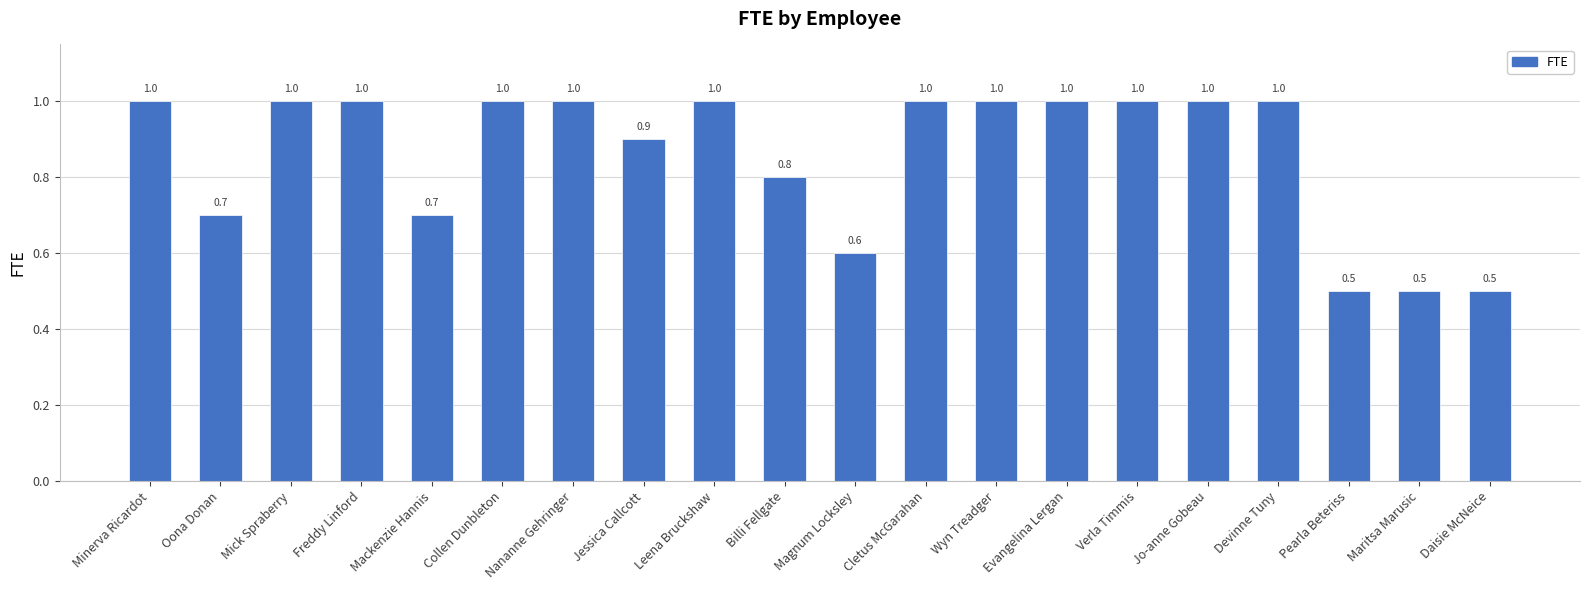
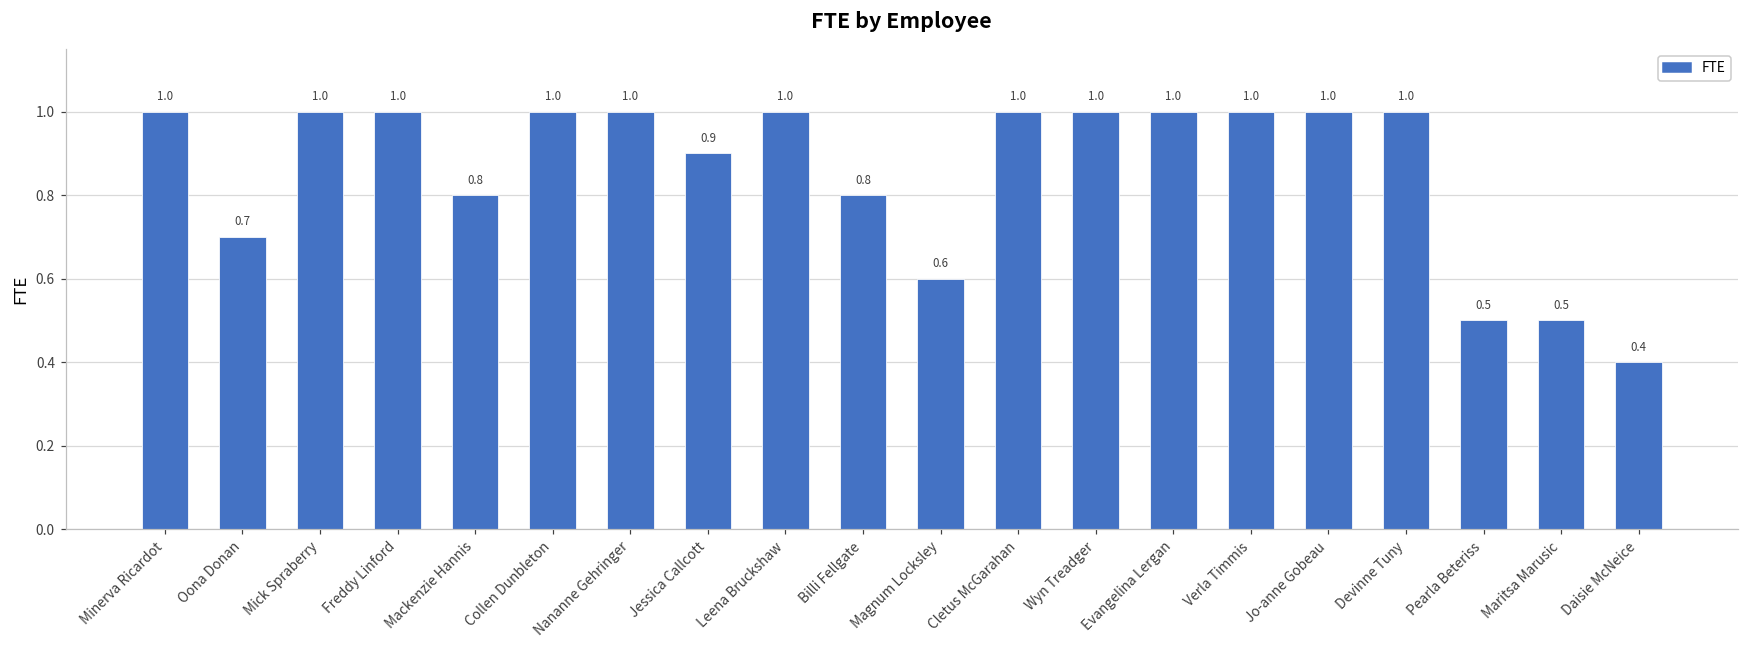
Mackenzie Hannis: 0.7 -> 0.8
Daisie McNeice: 0.5 -> 0.4
